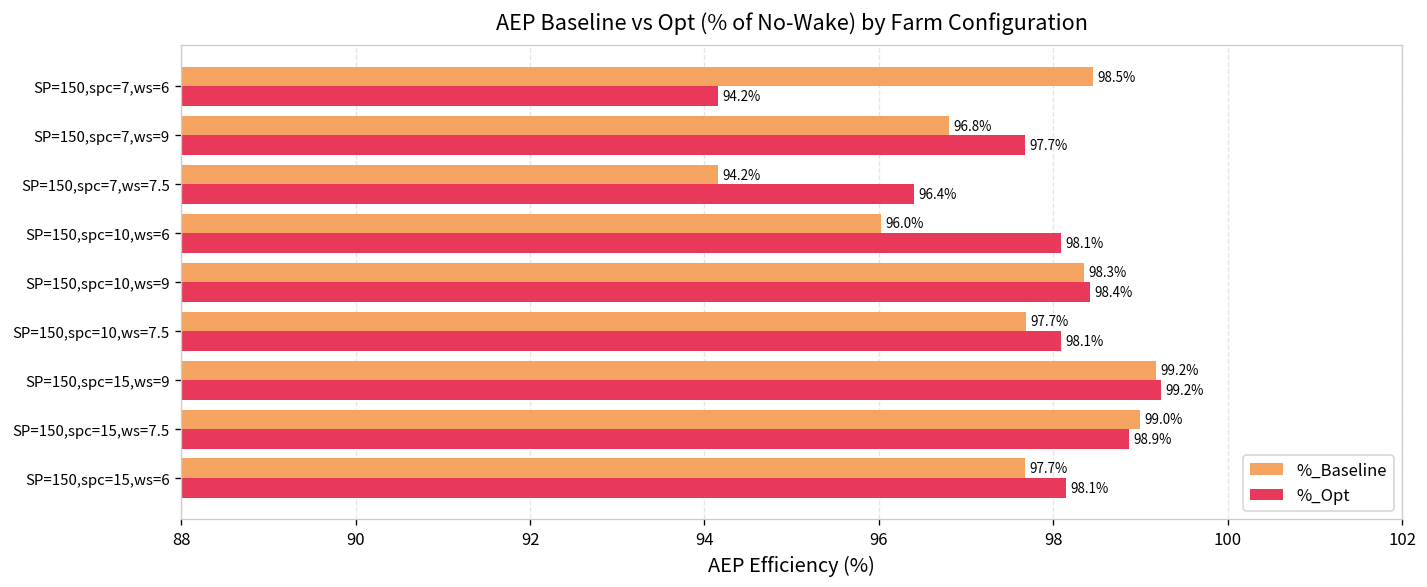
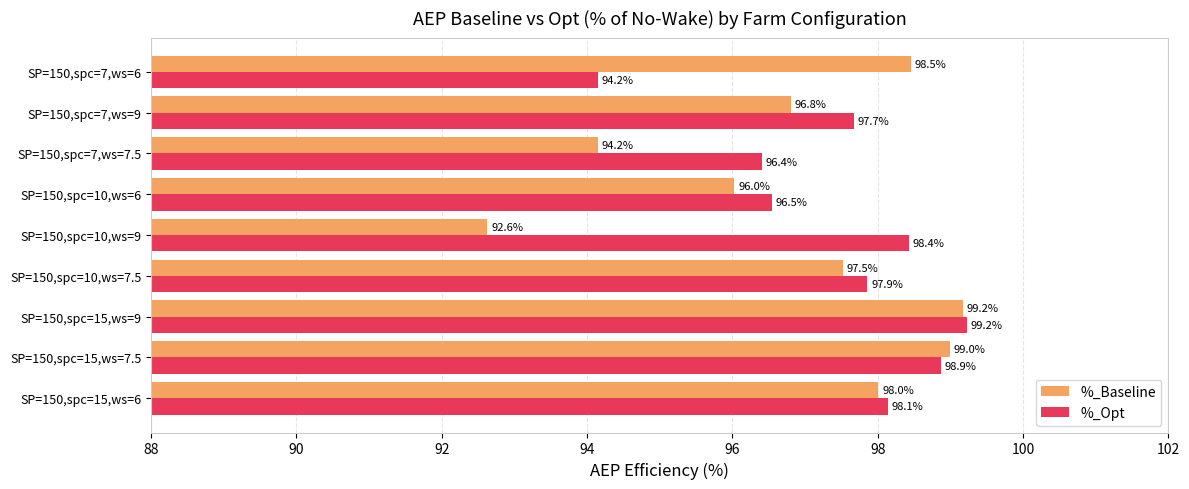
%_Opt, SP=150,spc=10,ws=6: 98.1% -> 96.5%
%_Baseline, SP=150,spc=10,ws=9: 98.3% -> 92.6%
%_Baseline, SP=150,spc=10,ws=7.5: 97.7% -> 97.5%
%_Opt, SP=150,spc=10,ws=7.5: 98.1% -> 97.9%
%_Baseline, SP=150,spc=15,ws=6: 97.7% -> 98.0%
